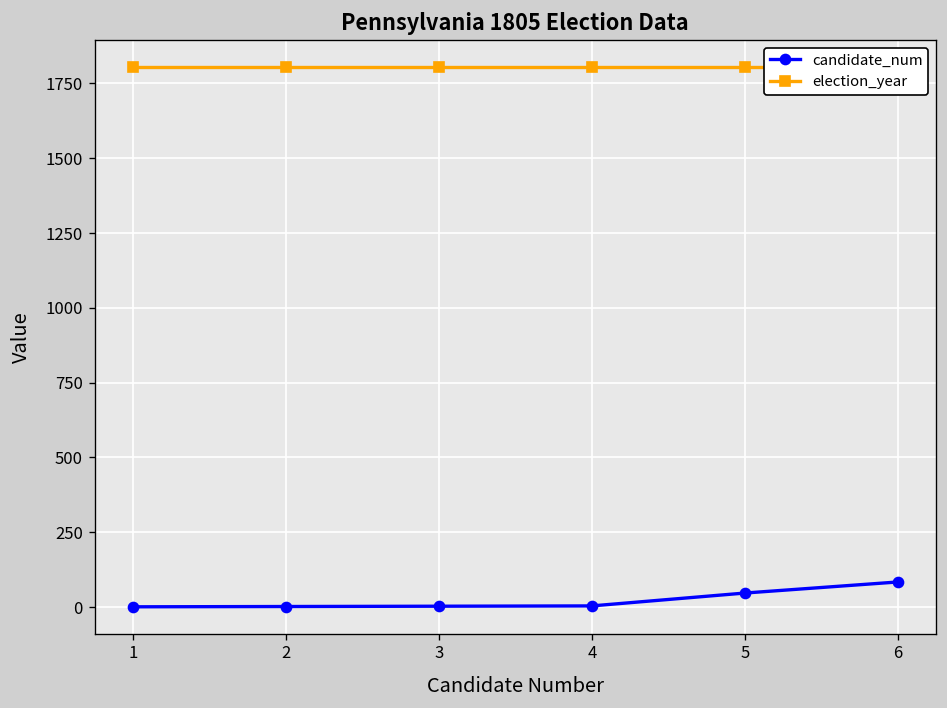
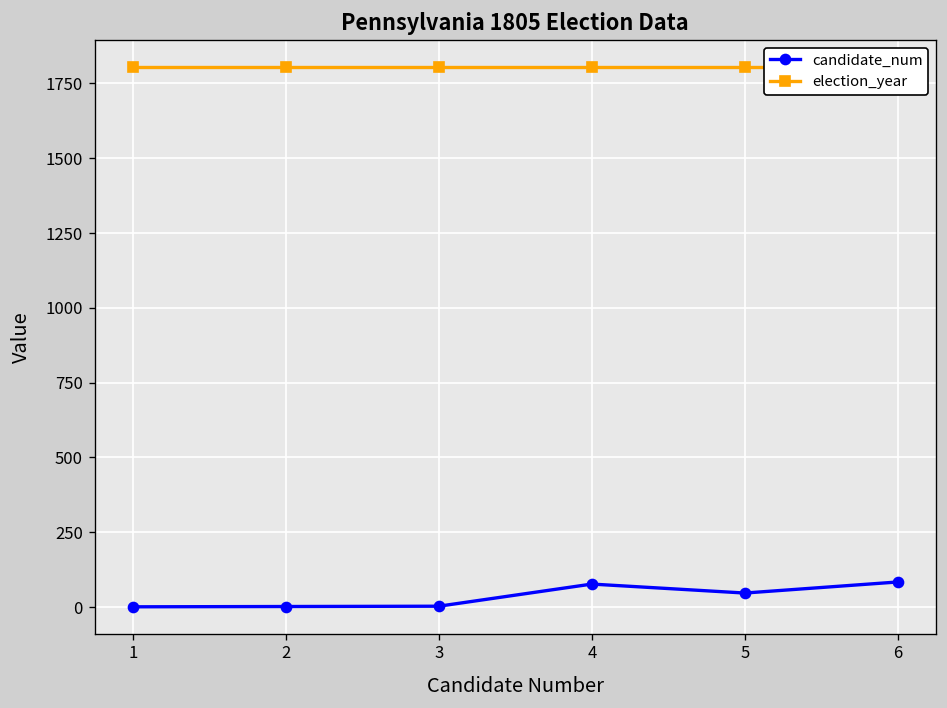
candidate_num, 4: 0 -> 80
